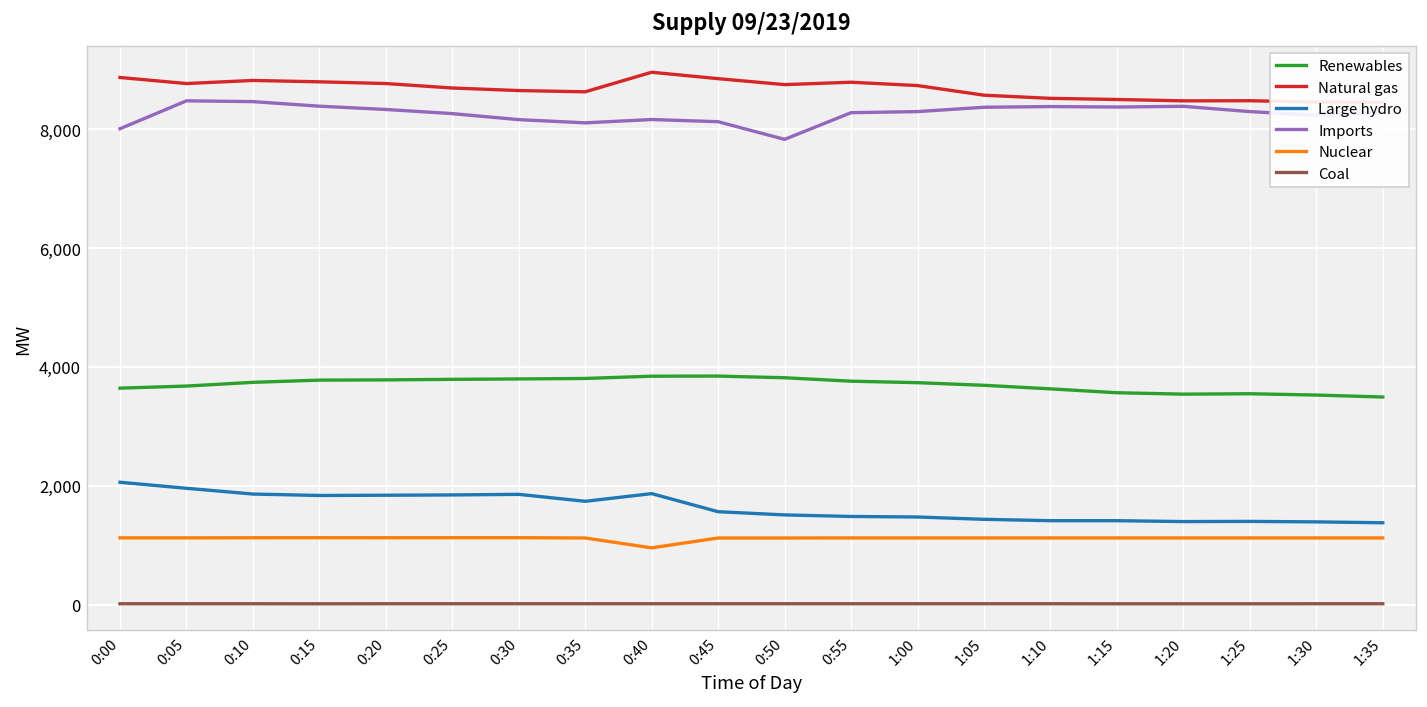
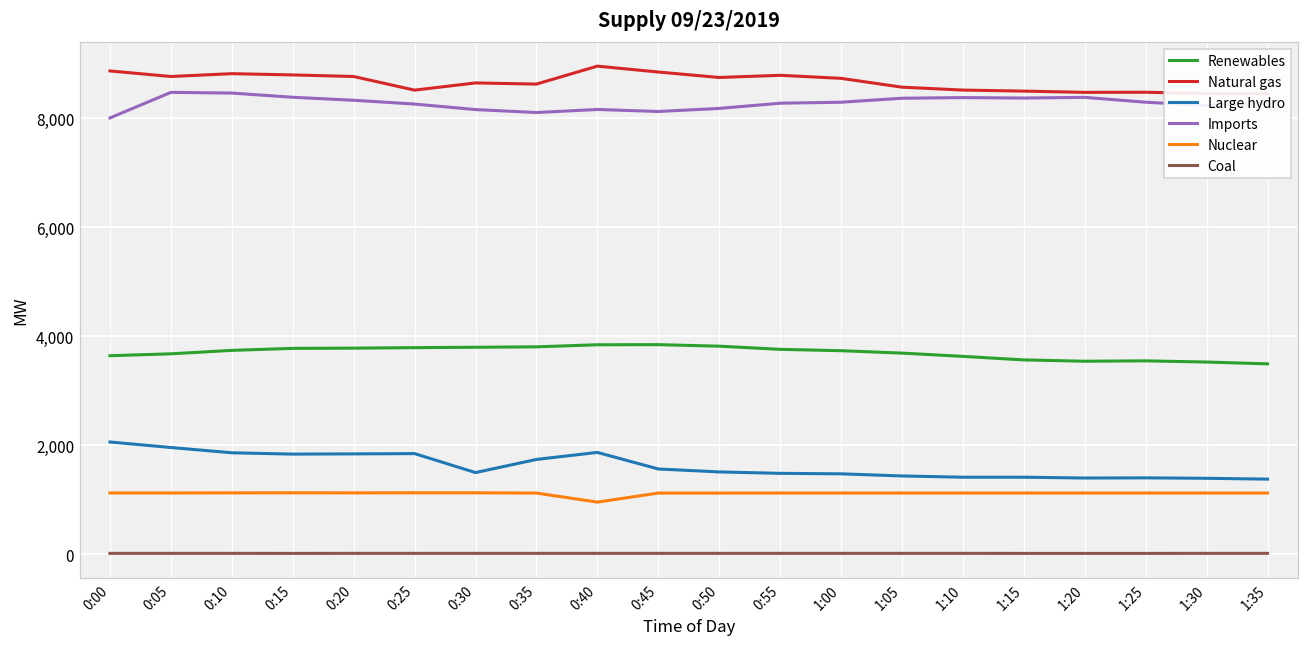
Natural gas, 0:25: 8,700 -> 8,500
Large hydro, 0:30: 1,900 -> 1,500
Imports, 0:50: 7,800 -> 8,200
